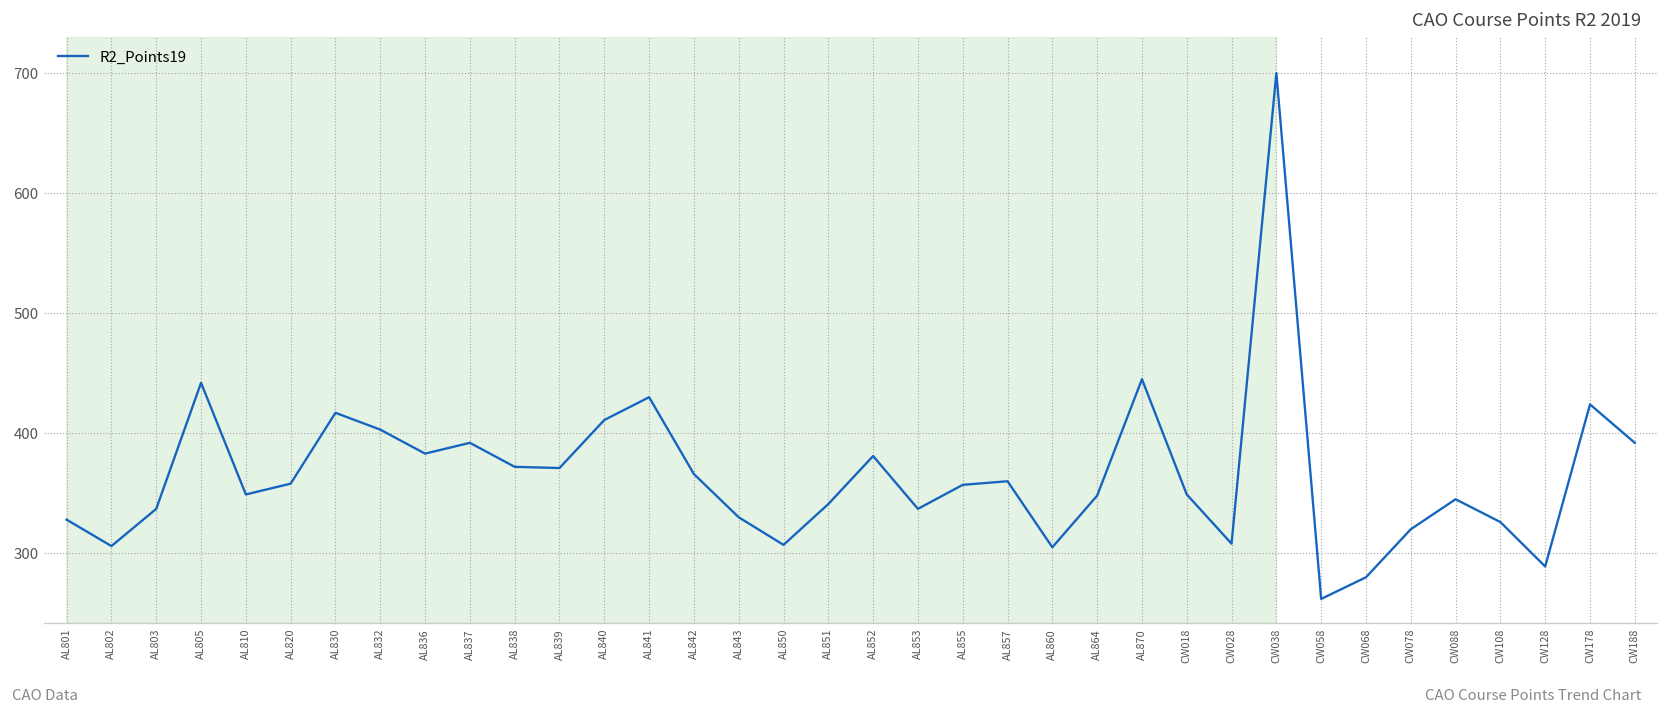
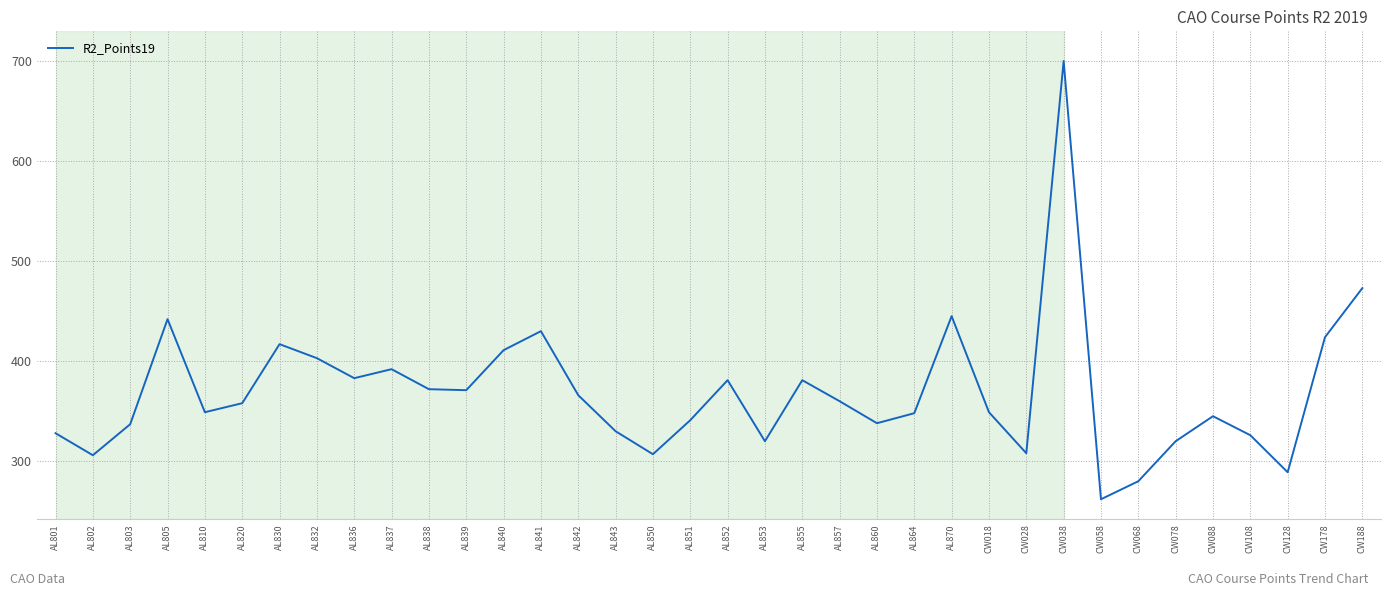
AL853: 337 -> 320
AL855: 357 -> 381
AL860: 305 -> 338
CW188: 392 -> 473
